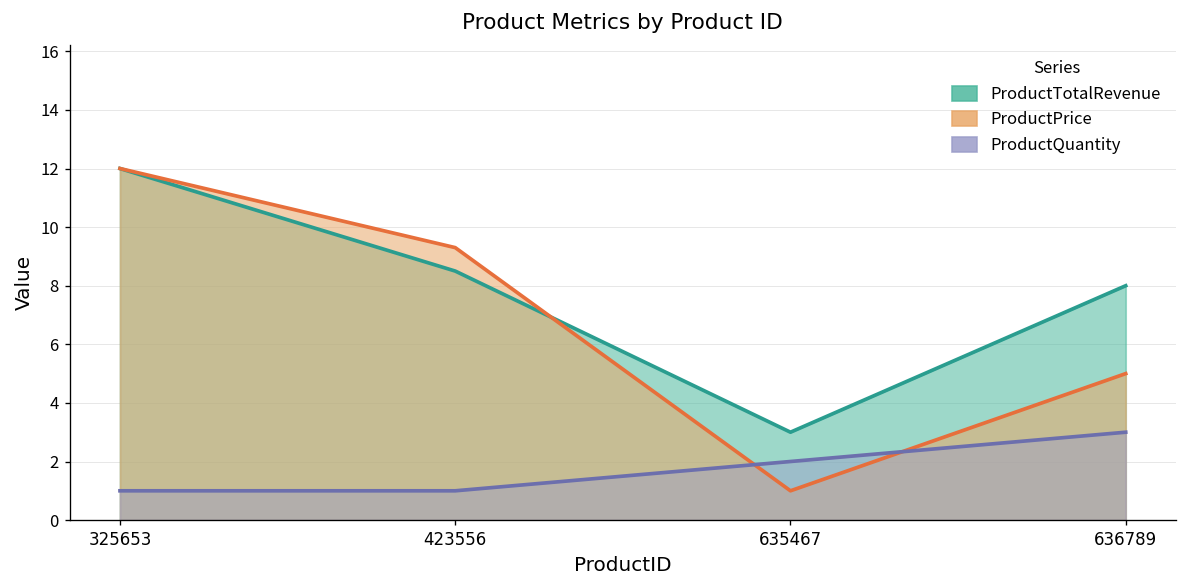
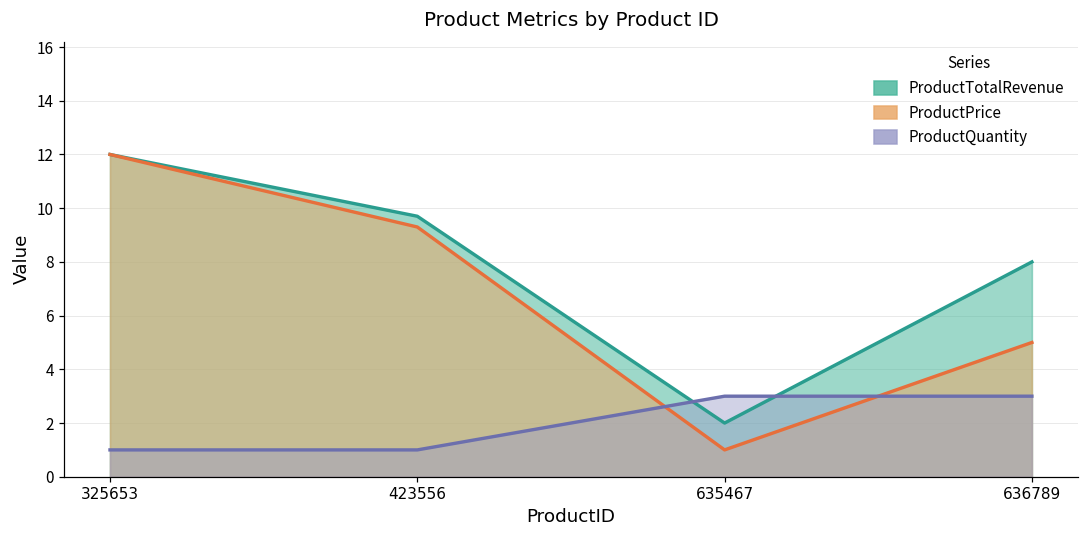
ProductTotalRevenue, 423556: 8.5 -> 9.7
ProductTotalRevenue, 635467: 3 -> 2
ProductQuantity, 635467: 2 -> 3
